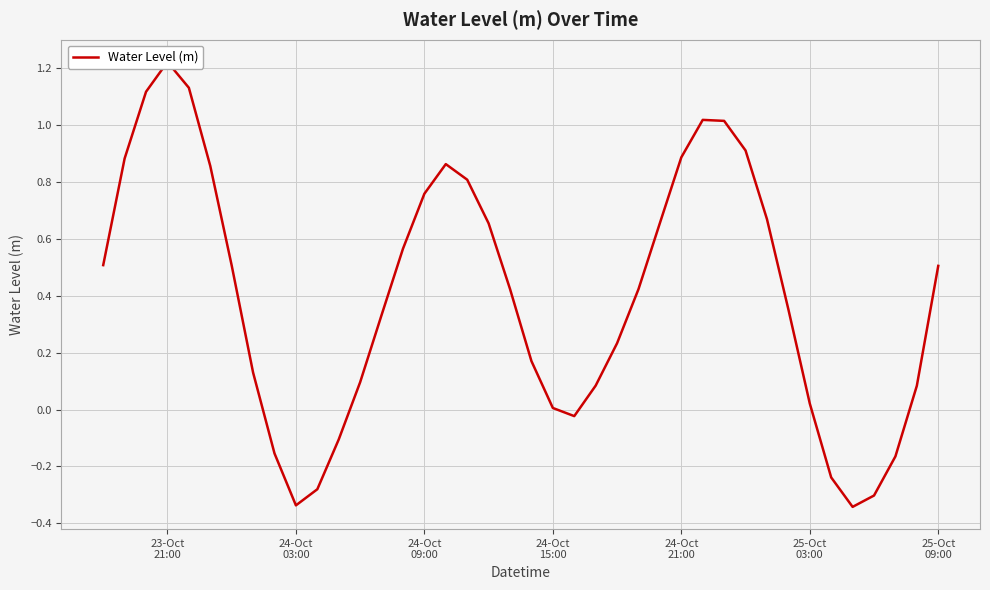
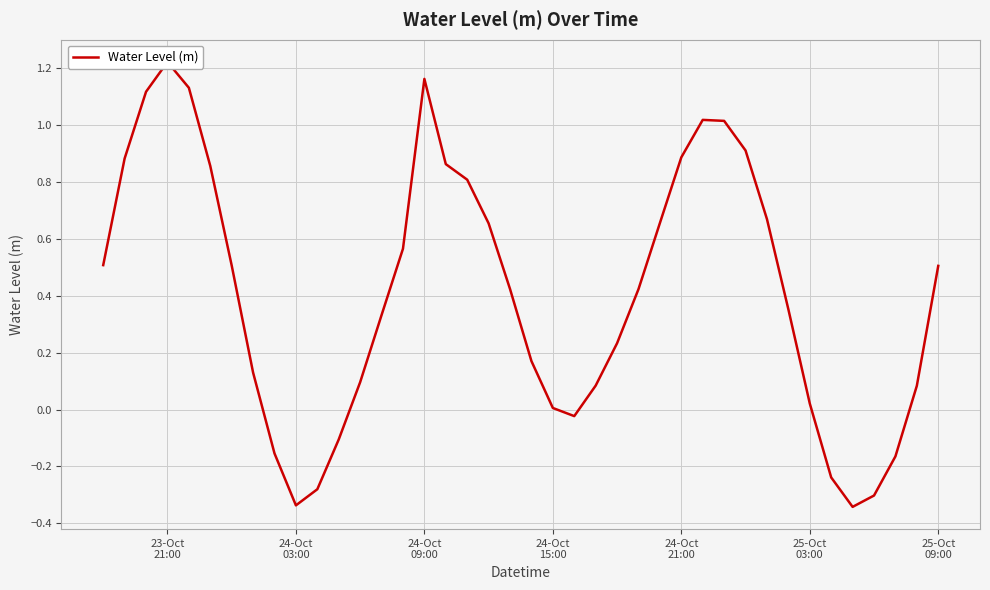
24-Oct 09:00: 0.76 -> 1.16
